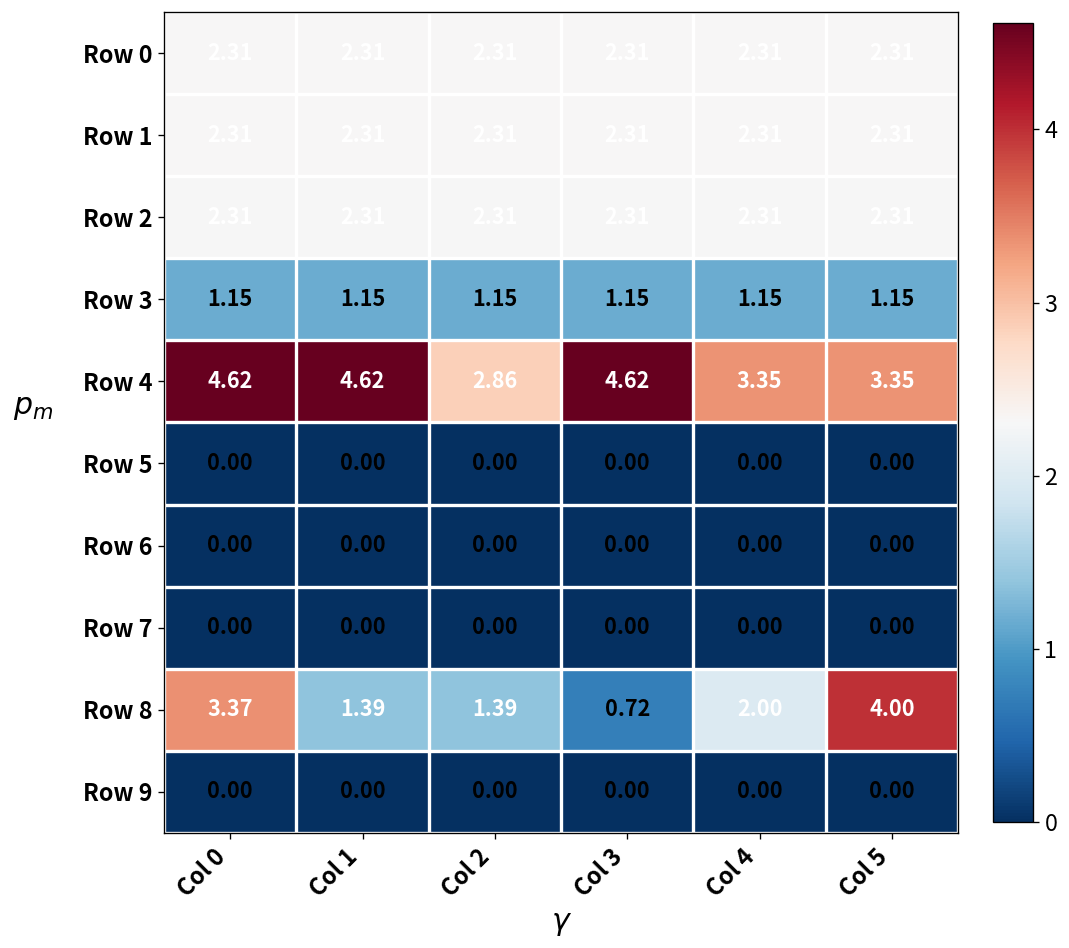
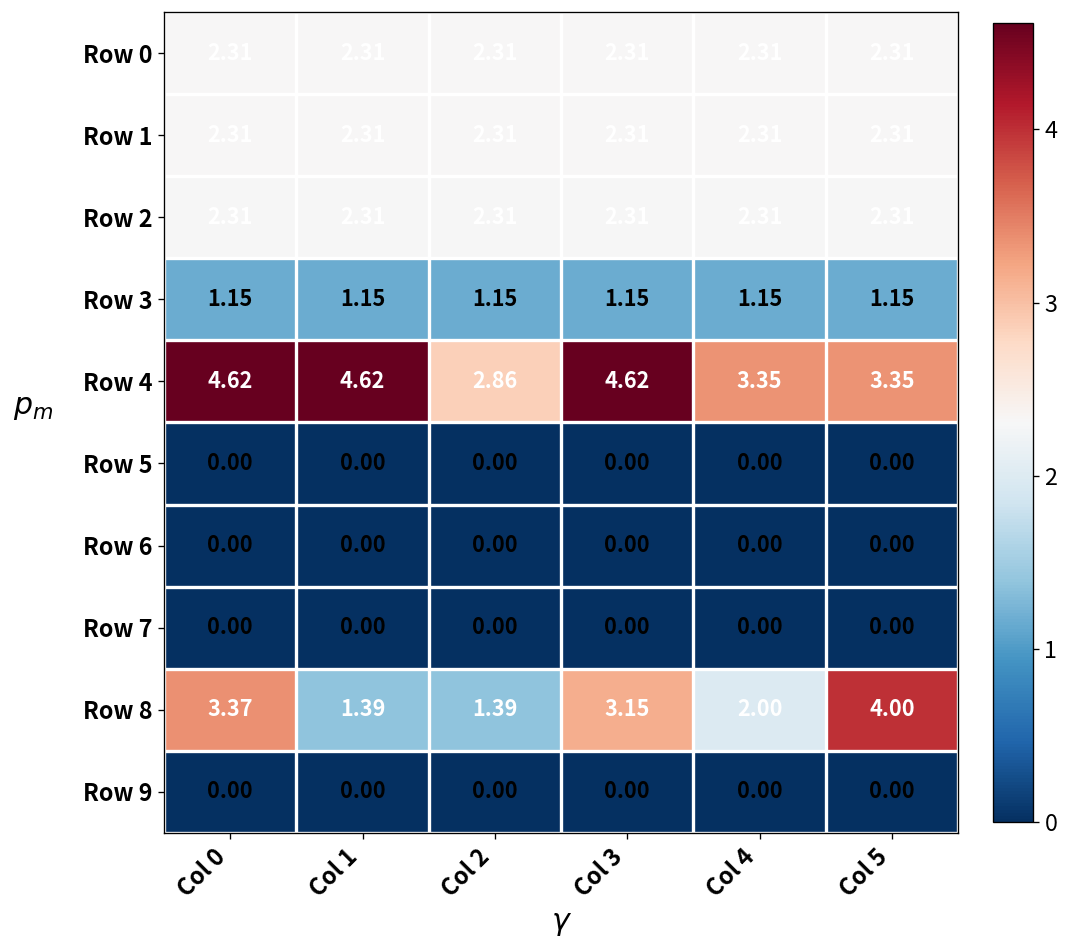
Row 8, Col 3: 0.72 -> 3.15
